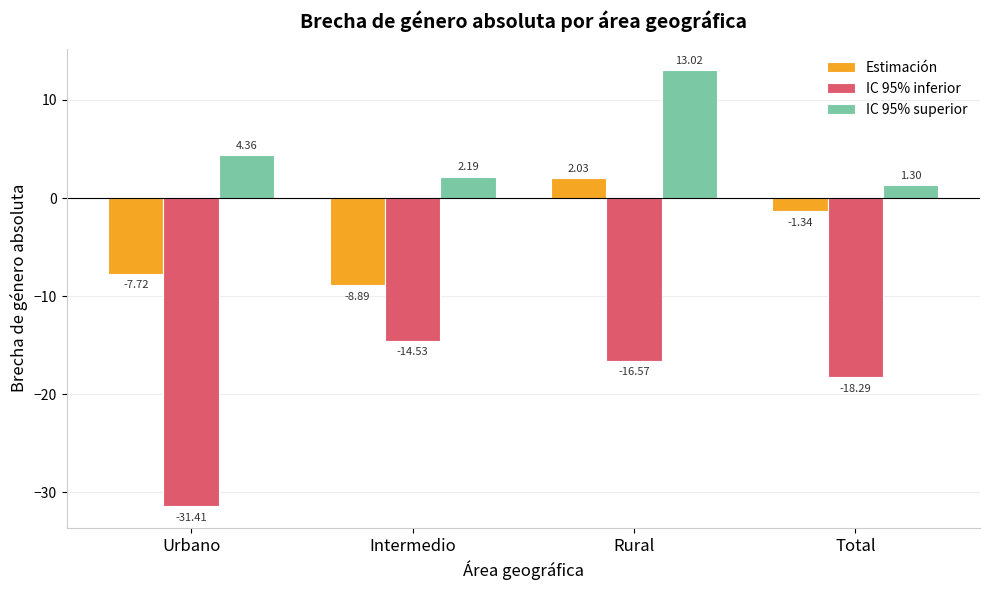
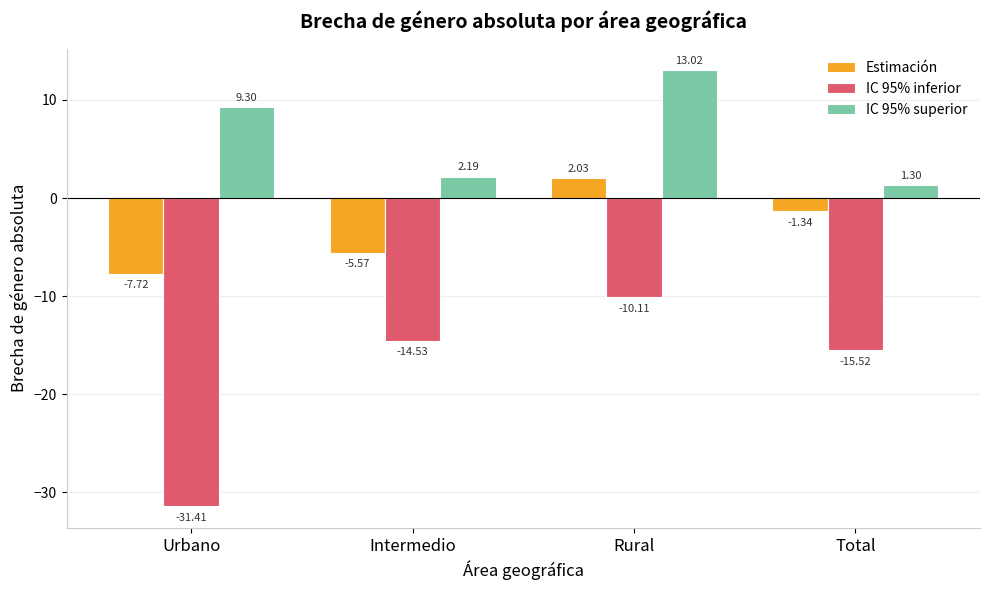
IC 95% superior, Urbano: 4.36 -> 9.30
Estimación, Intermedio: -8.89 -> -5.57
IC 95% inferior, Rural: -16.57 -> -10.11
IC 95% inferior, Total: -18.29 -> -15.52
